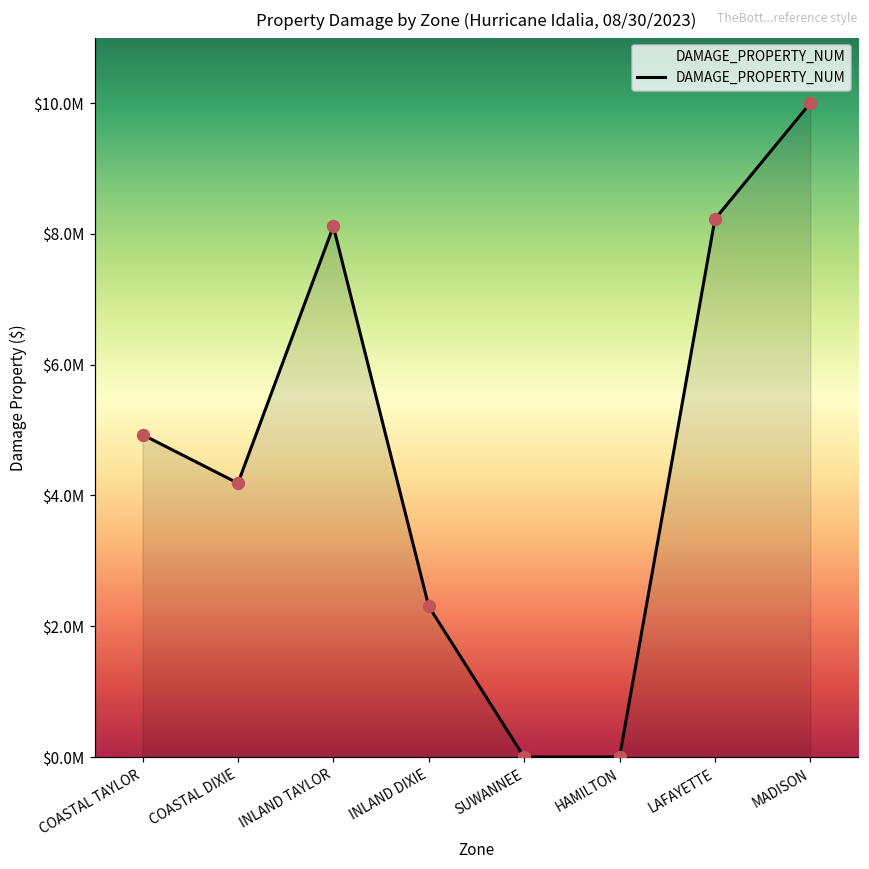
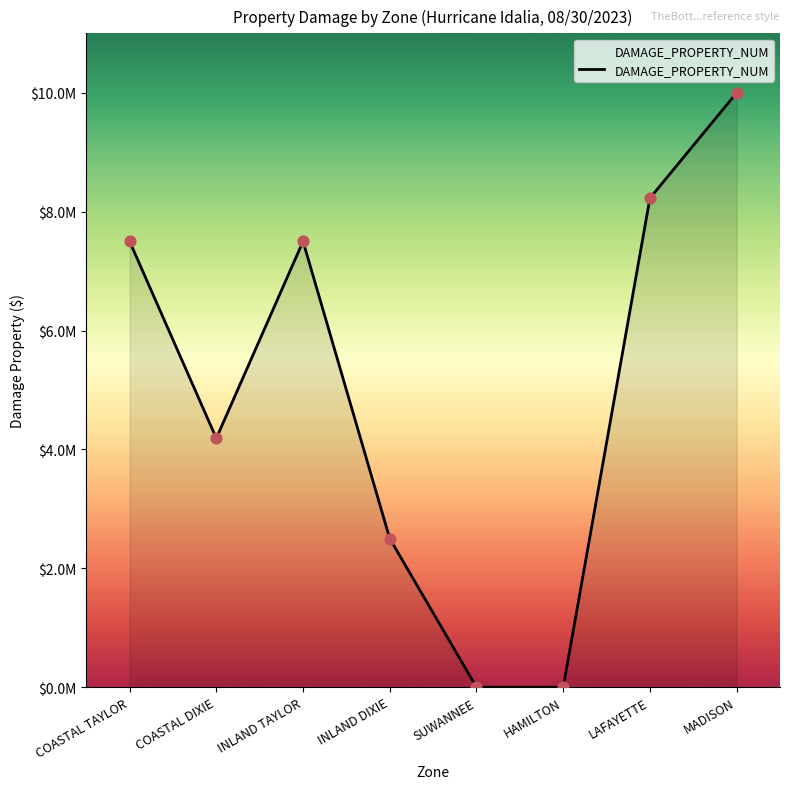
COASTAL TAYLOR: $4900000 -> $7500000
INLAND TAYLOR: $8100000 -> $7500000
INLAND DIXIE: $2300000 -> $2500000
